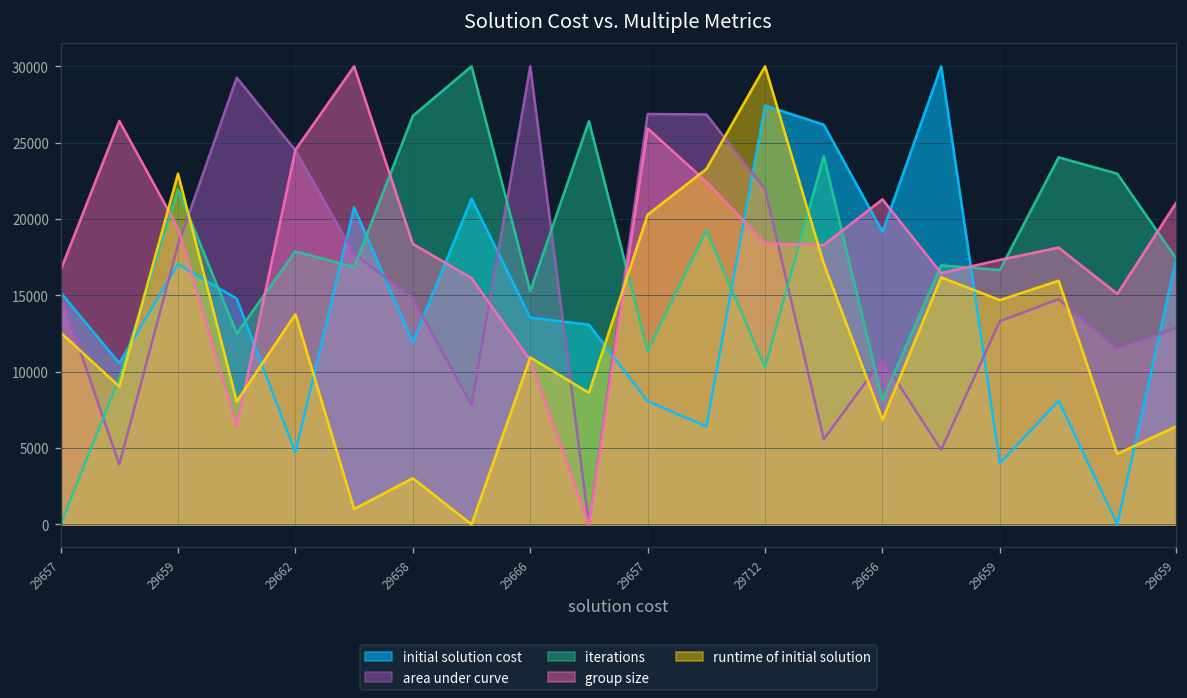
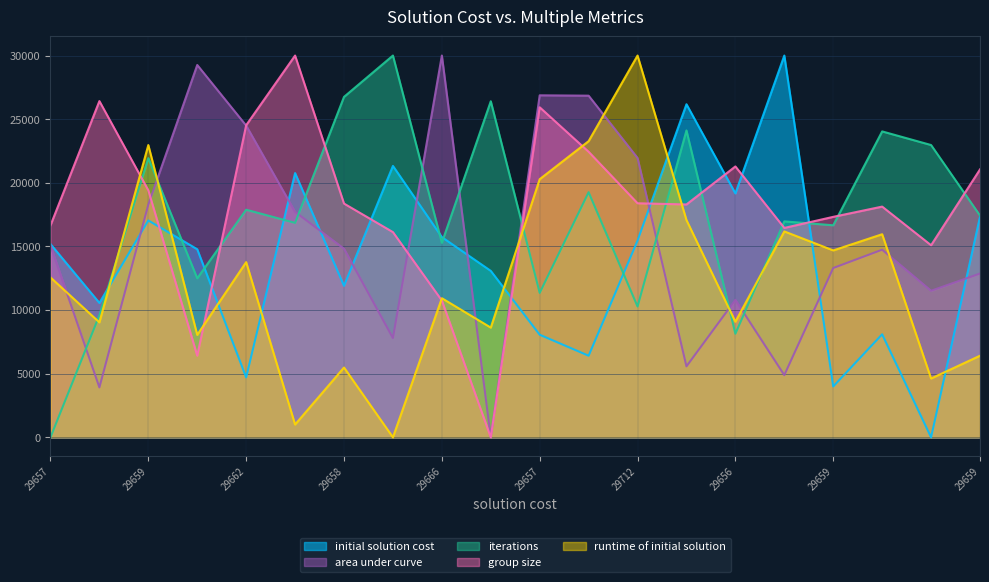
runtime of initial solution, 29658: 3000 -> 5500
initial solution cost, 29666: 13500 -> 15700
initial solution cost, 29712: 27400 -> 15500
runtime of initial solution, 29656: 6900 -> 9100
